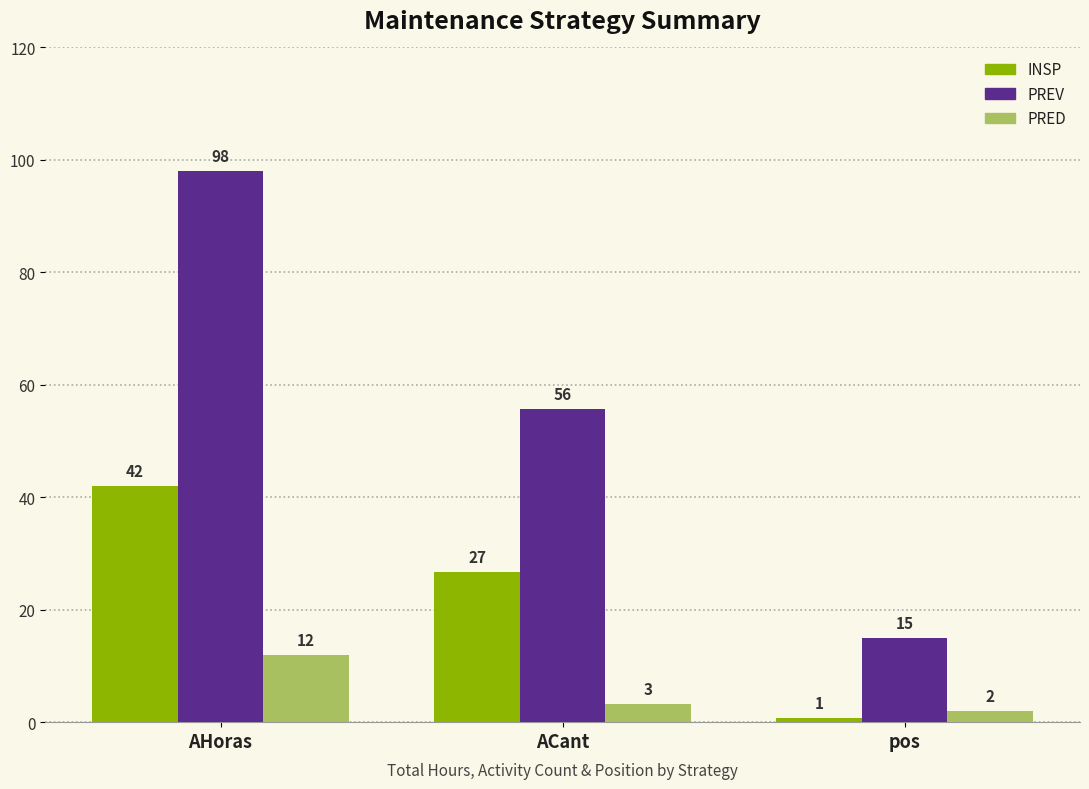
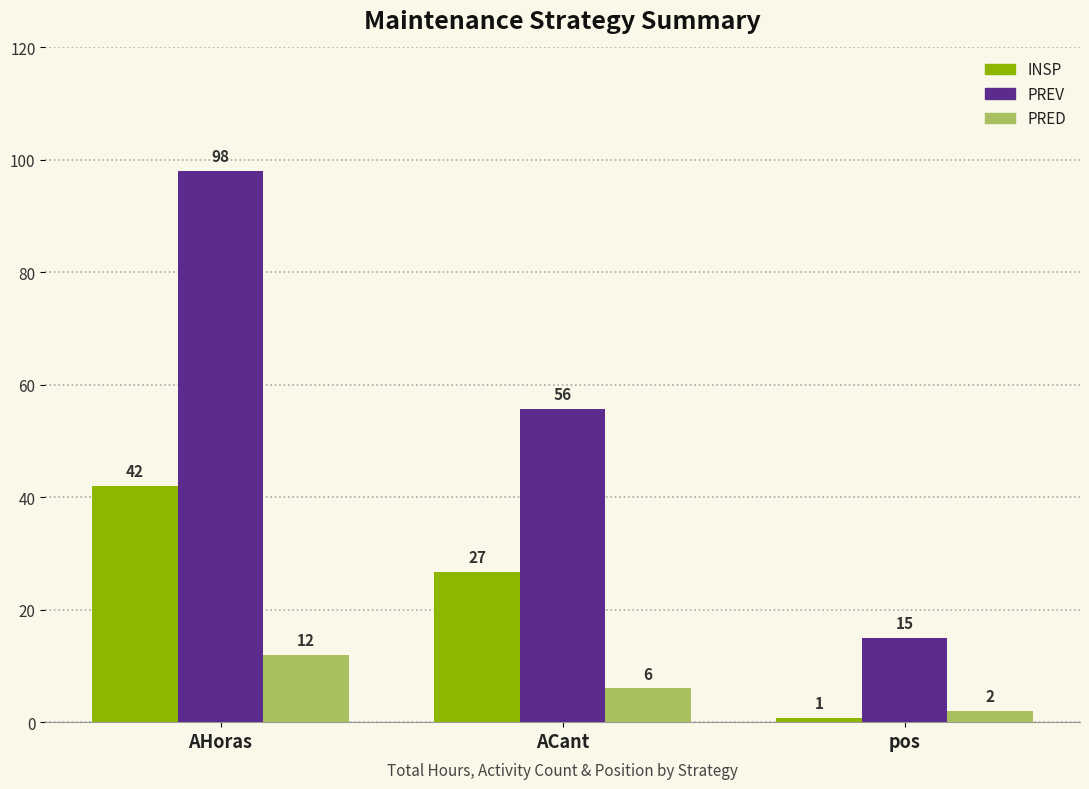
PRED, ACant: 3 -> 6
